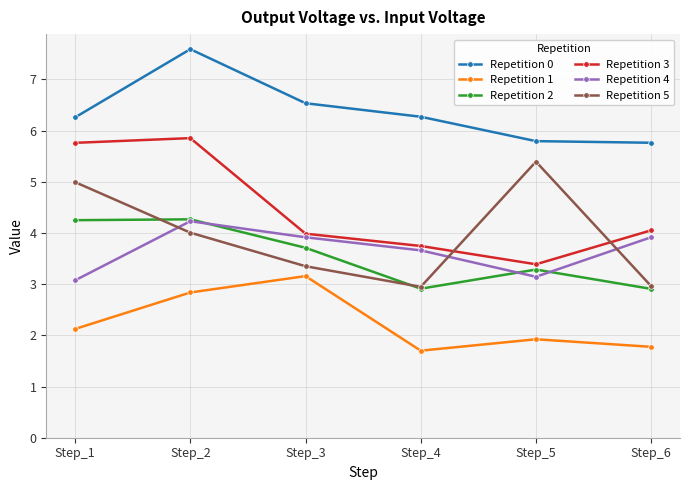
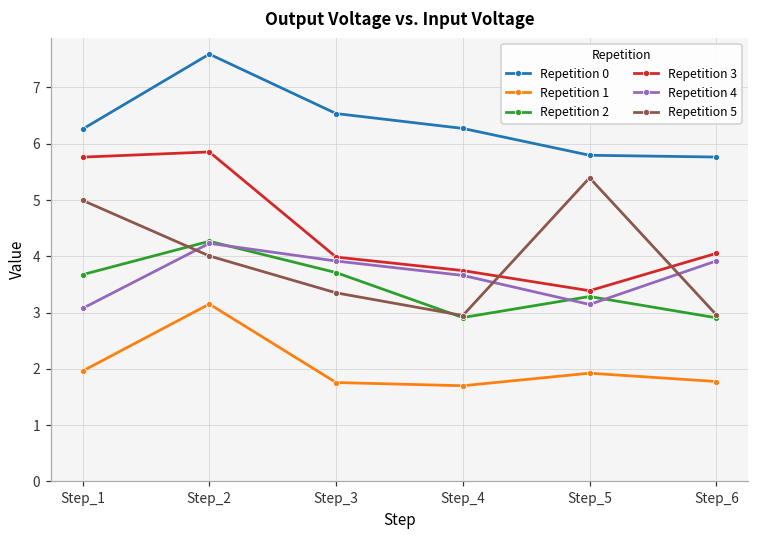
Repetition 1, Step_1: 2.1 -> 2.0
Repetition 2, Step_1: 4.3 -> 3.7
Repetition 1, Step_2: 2.8 -> 3.2
Repetition 1, Step_3: 3.2 -> 1.8
